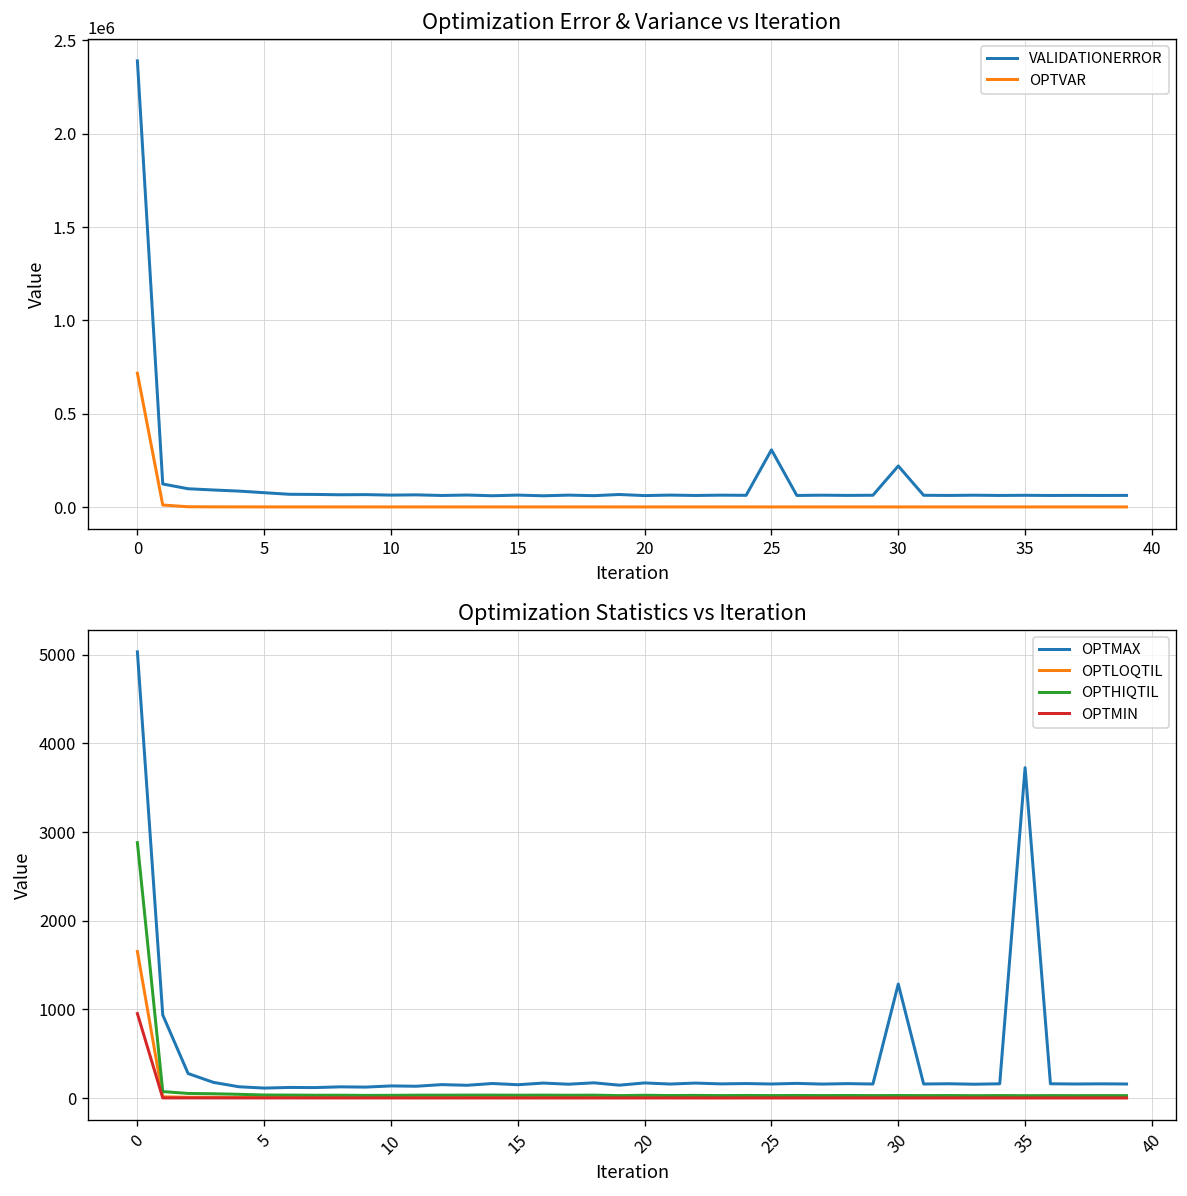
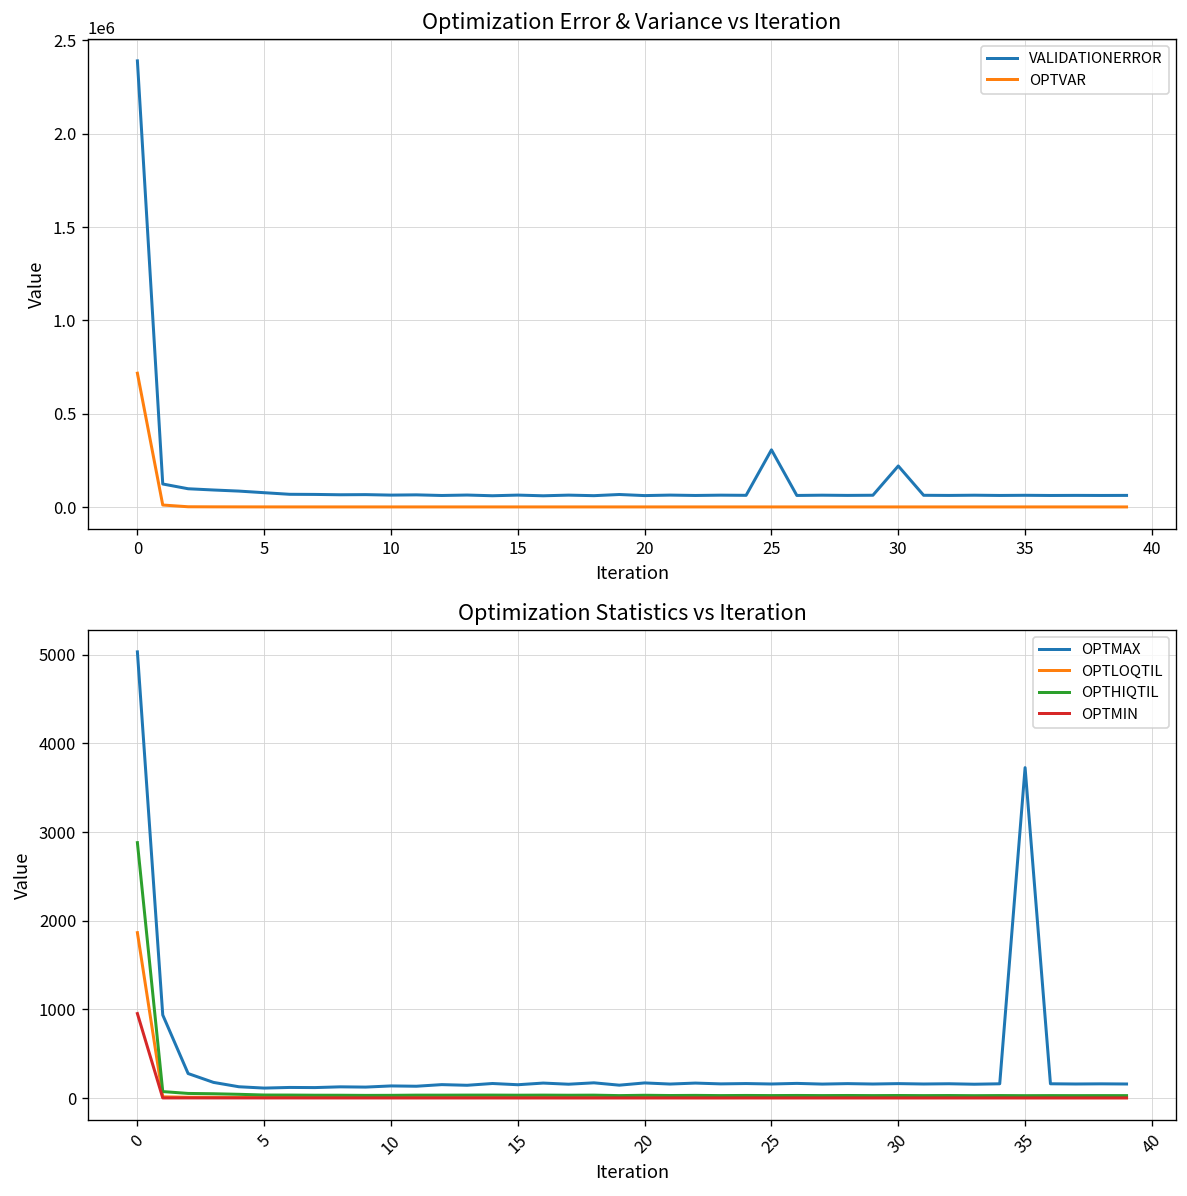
Optimization Statistics vs Iteration, OPTLOQTIL, 0: 1700 -> 1900
Optimization Statistics vs Iteration, OPTMAX, 30: 1300 -> 200
